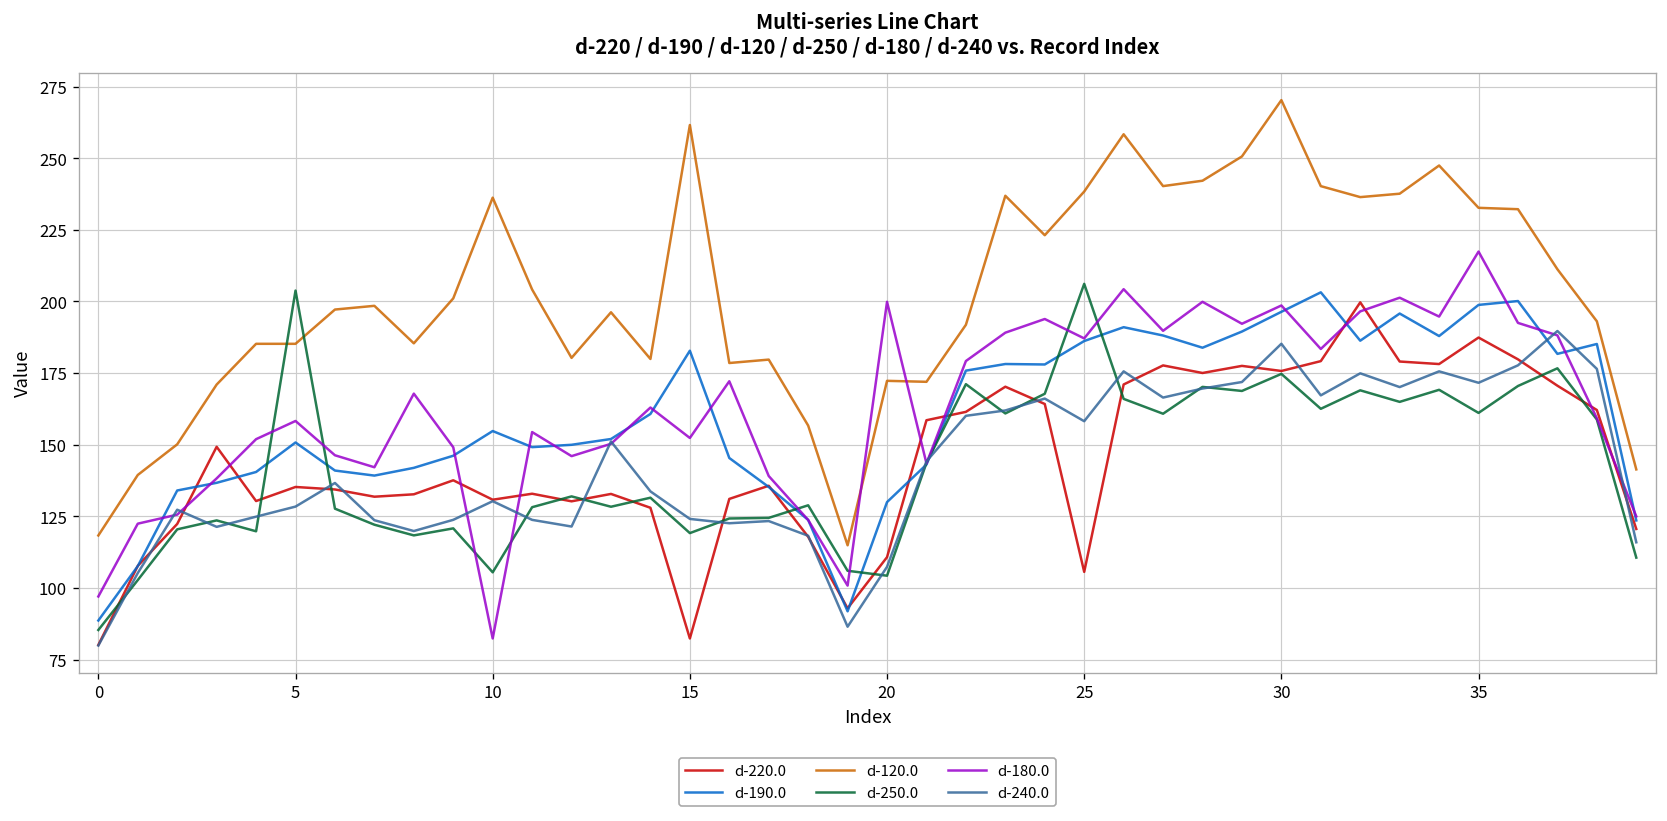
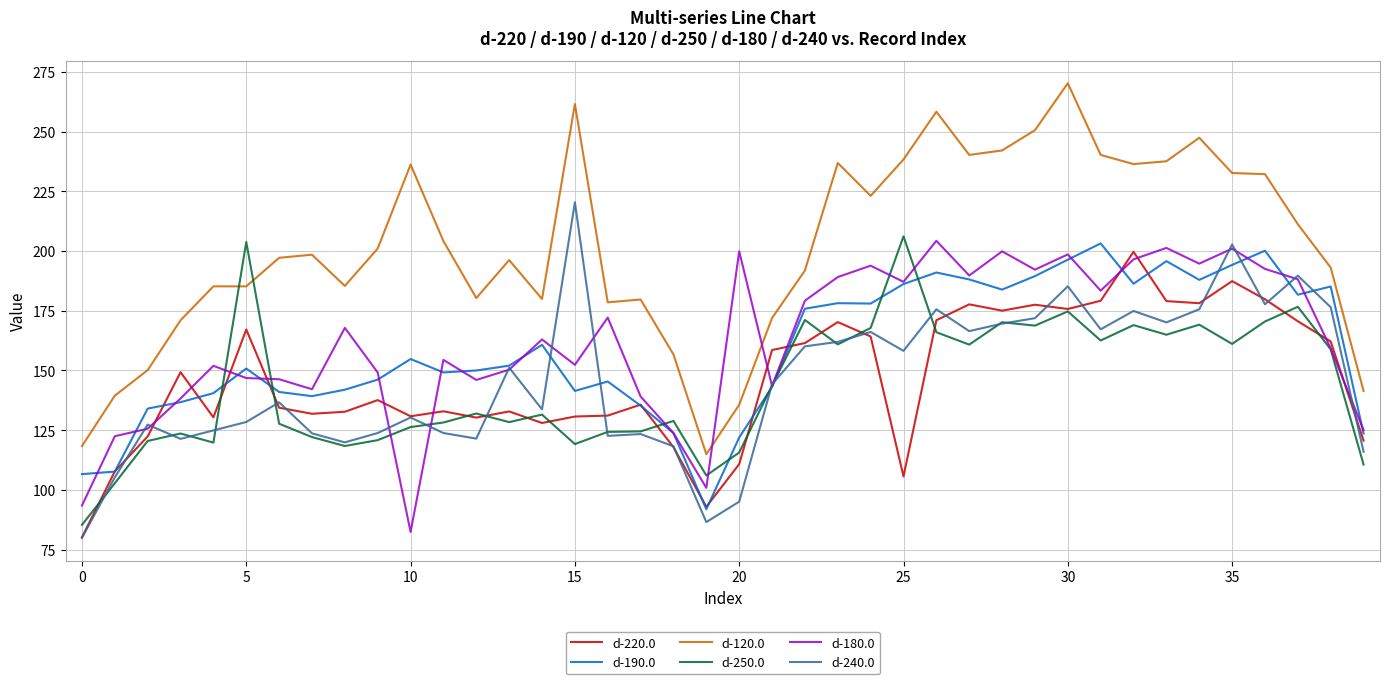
d-190.0, 0: 89 -> 107
d-180.0, 0: 97 -> 93
d-220.0, 5: 135 -> 167
d-180.0, 5: 158 -> 147
d-250.0, 10: 105 -> 126
d-220.0, 15: 82 -> 131
d-190.0, 15: 183 -> 141
d-240.0, 15: 124 -> 220
d-190.0, 20: 130 -> 122
d-120.0, 20: 172 -> 136
d-250.0, 20: 104 -> 116
d-240.0, 20: 107 -> 95
d-190.0, 35: 199 -> 194
d-180.0, 35: 217 -> 201
d-240.0, 35: 172 -> 203
